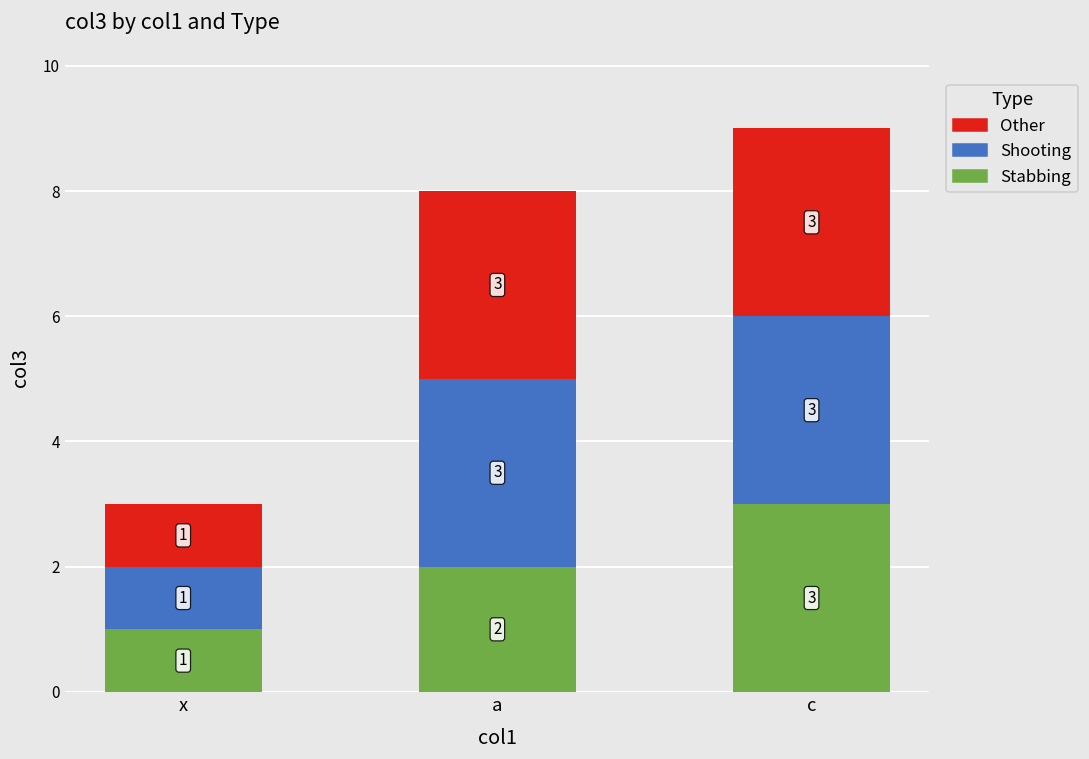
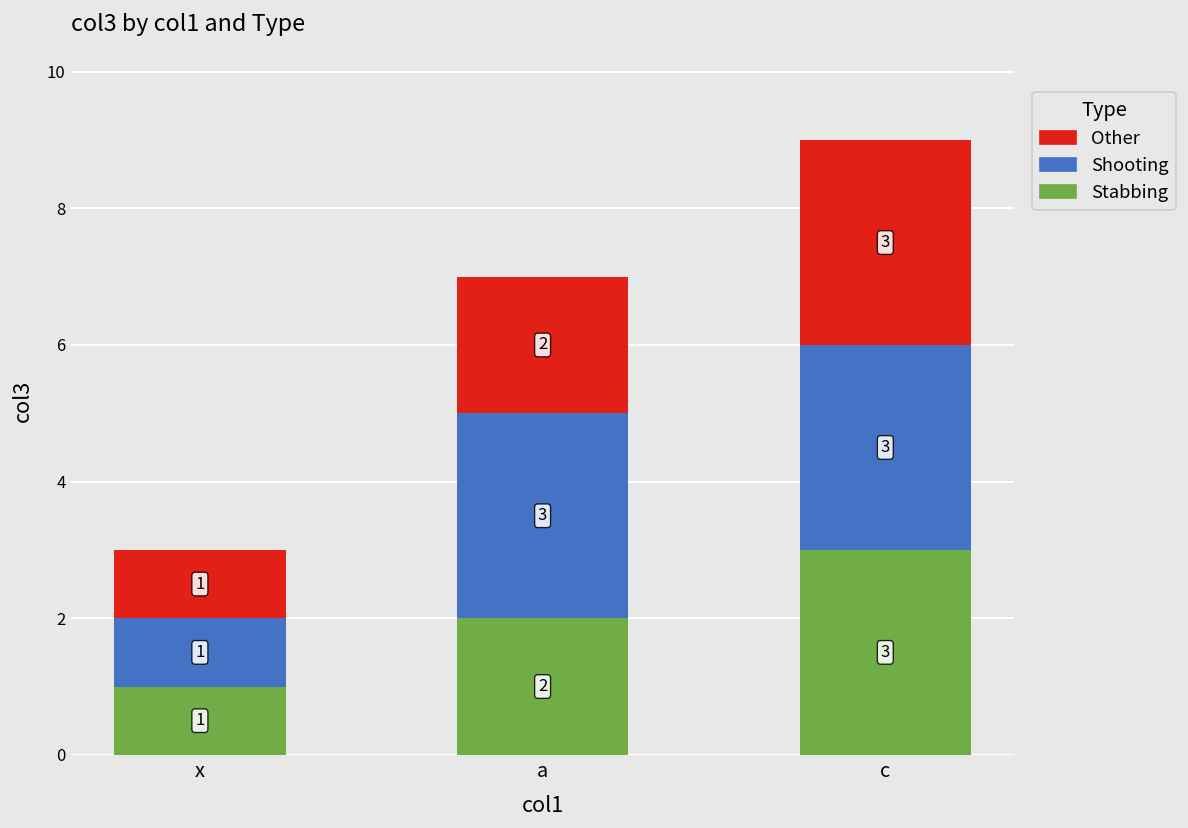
Other, a: 3 -> 2
